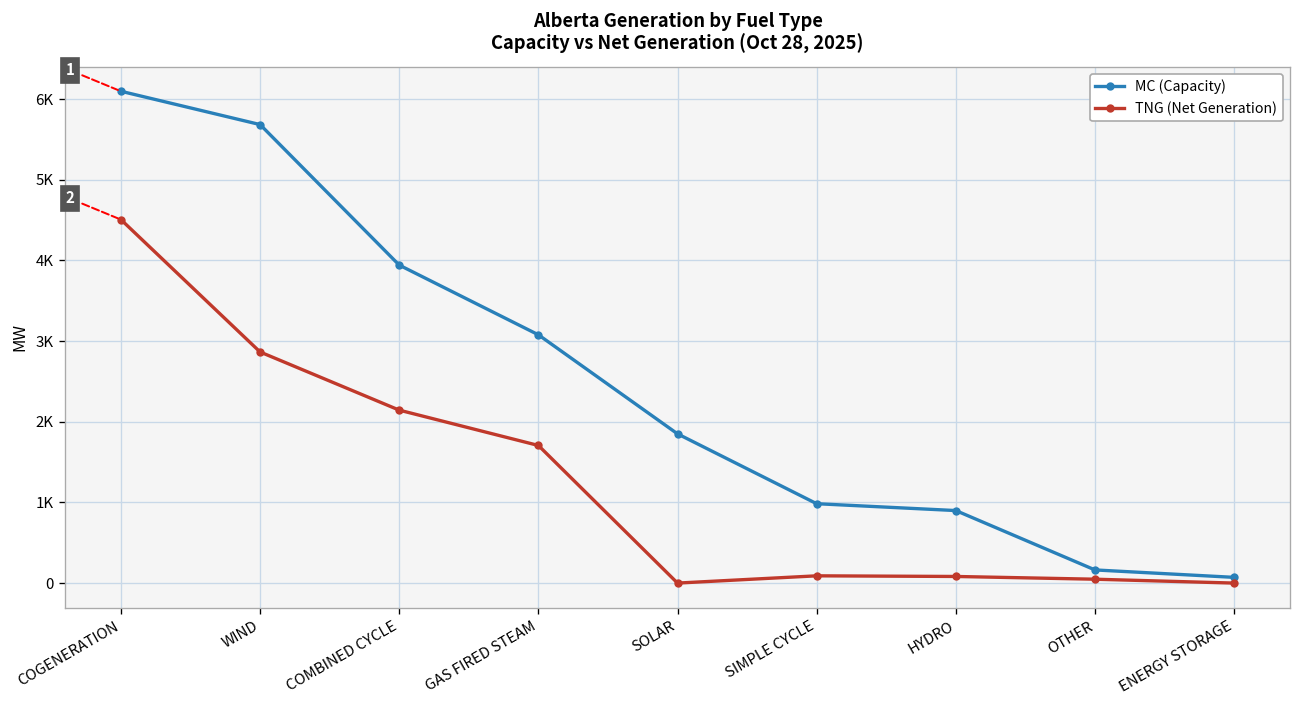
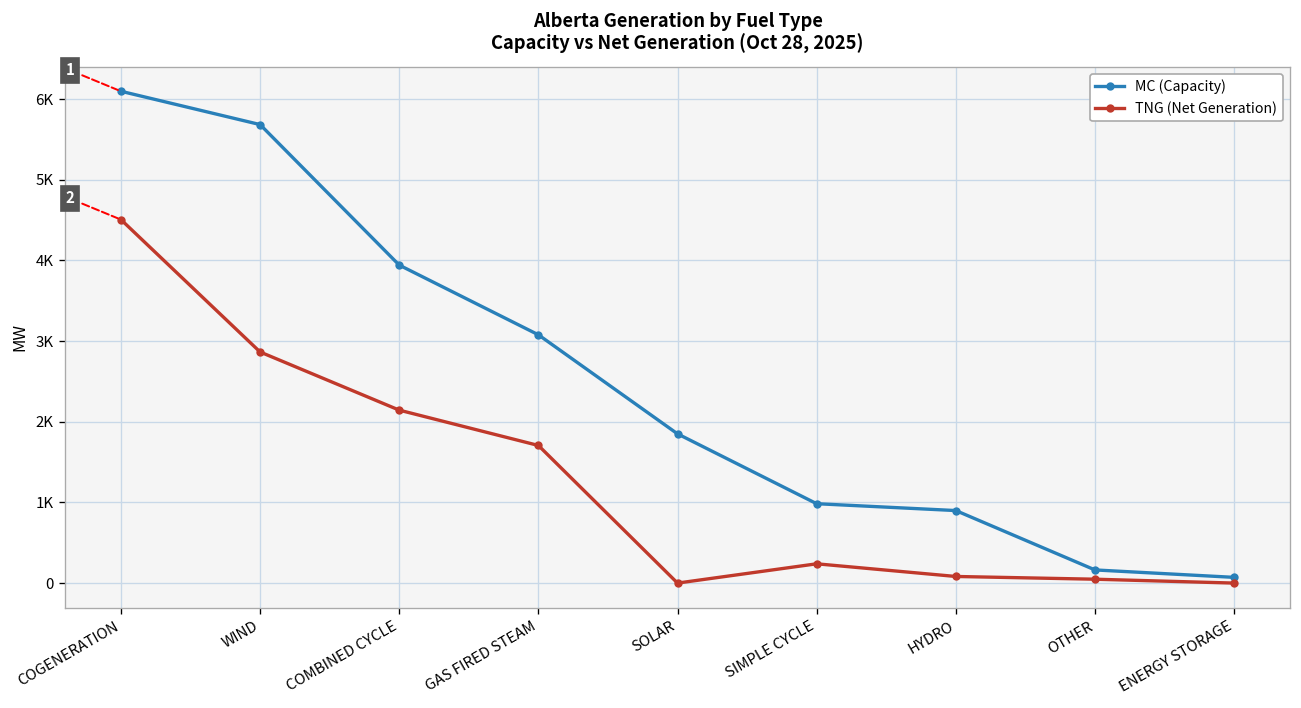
TNG (Net Generation), SIMPLE CYCLE: 100 -> 200
